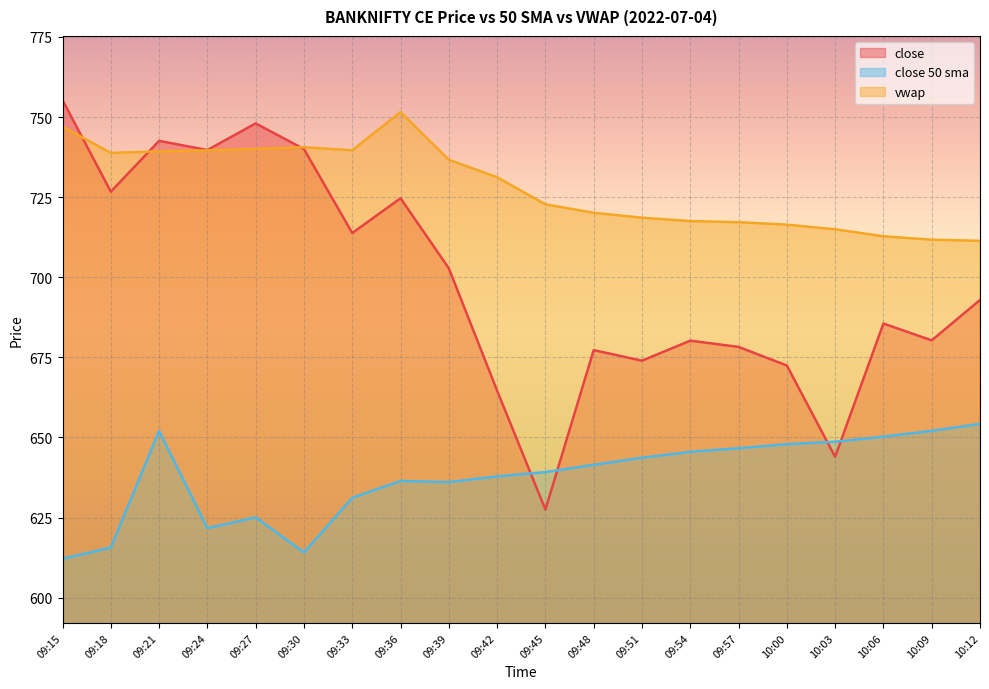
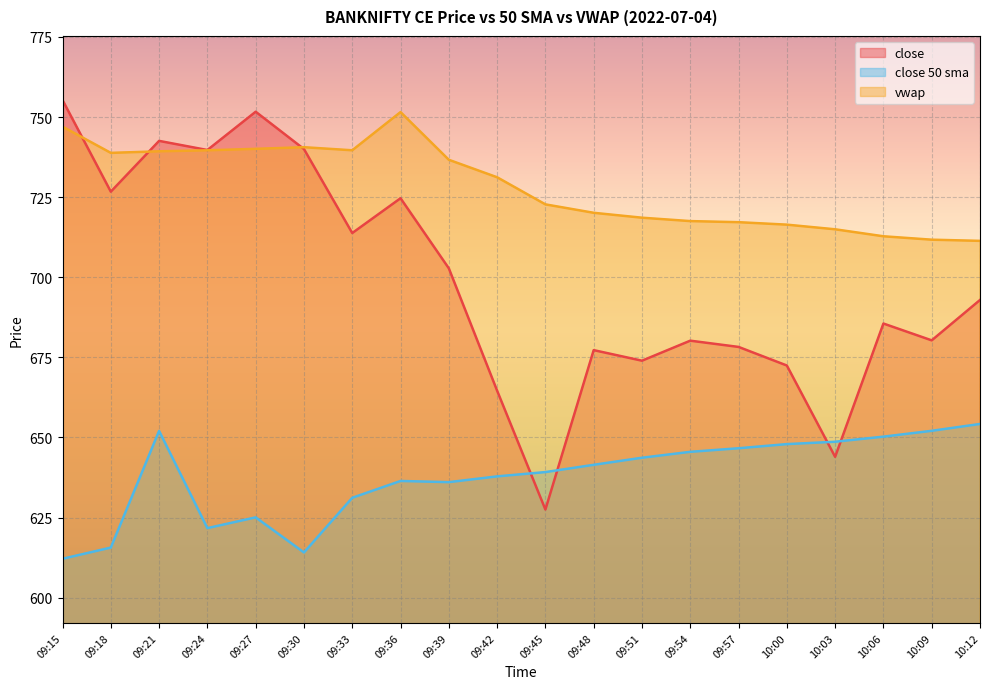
close, 09:27: 748 -> 752
